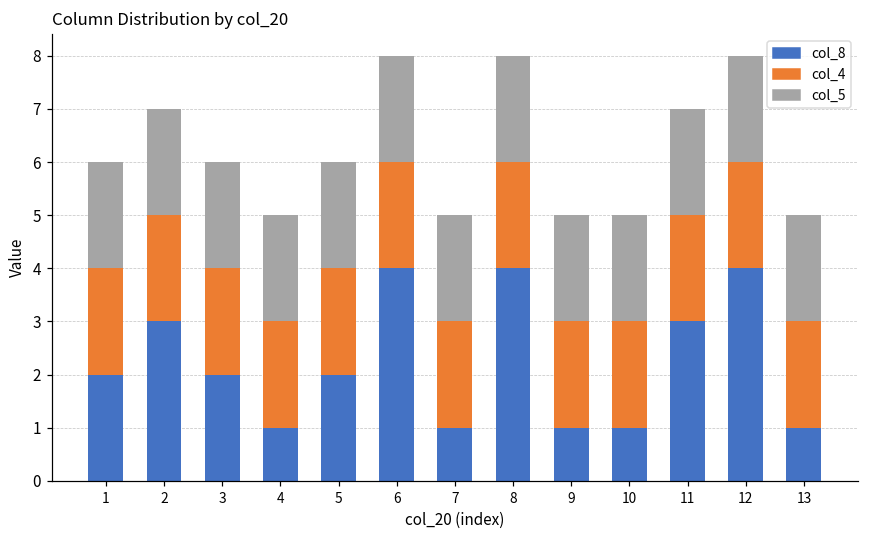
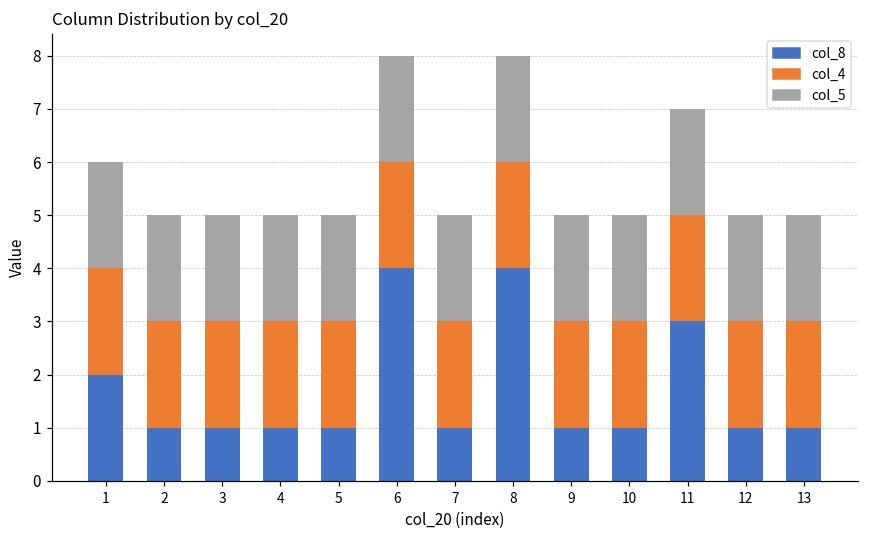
col_8, 2: 3 -> 1
col_8, 3: 2 -> 1
col_8, 5: 2 -> 1
col_8, 12: 4 -> 1
